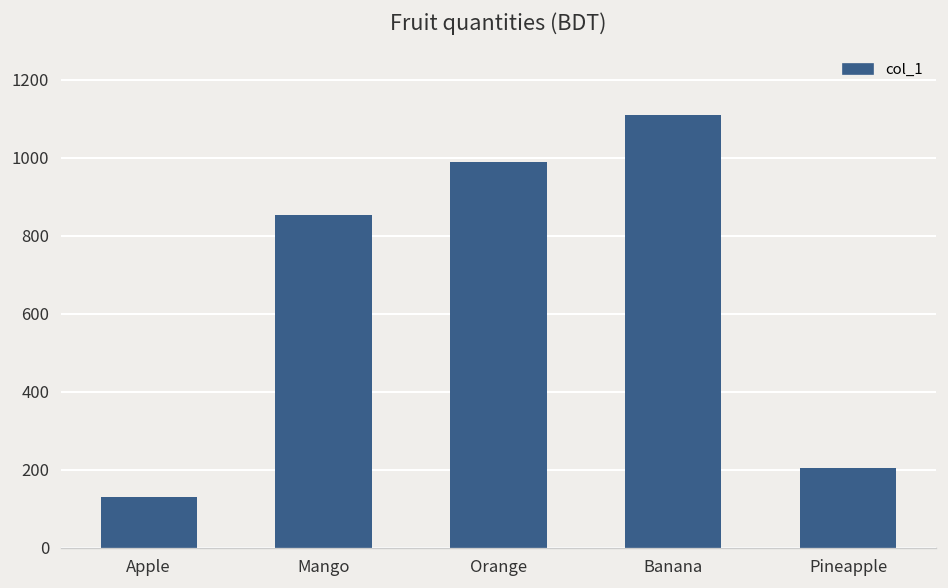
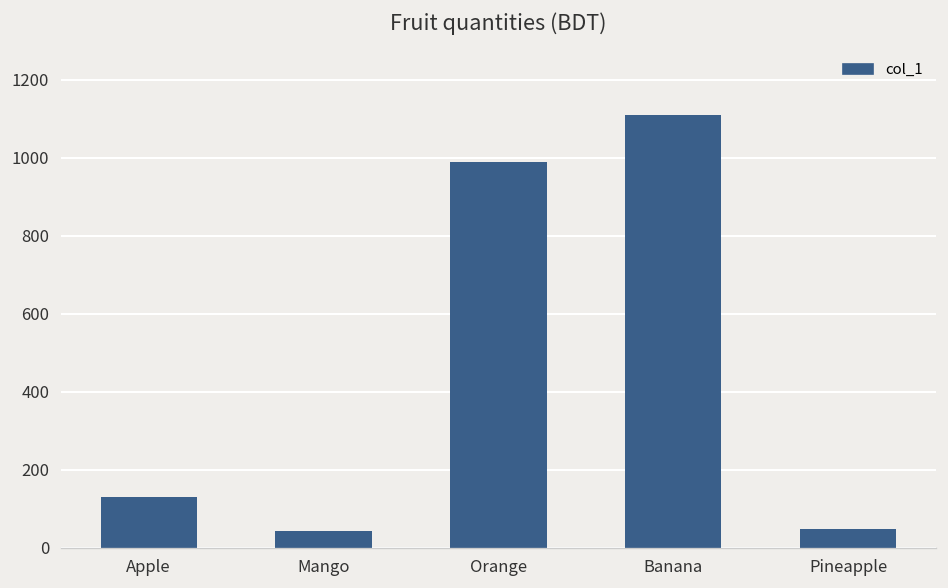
Mango: 850 -> 40
Pineapple: 200 -> 50
